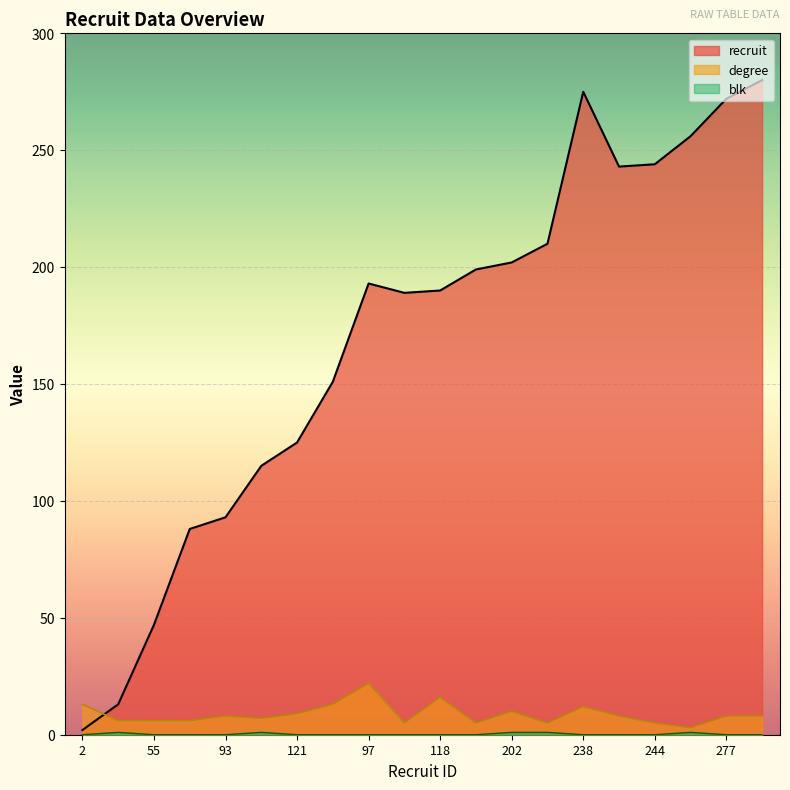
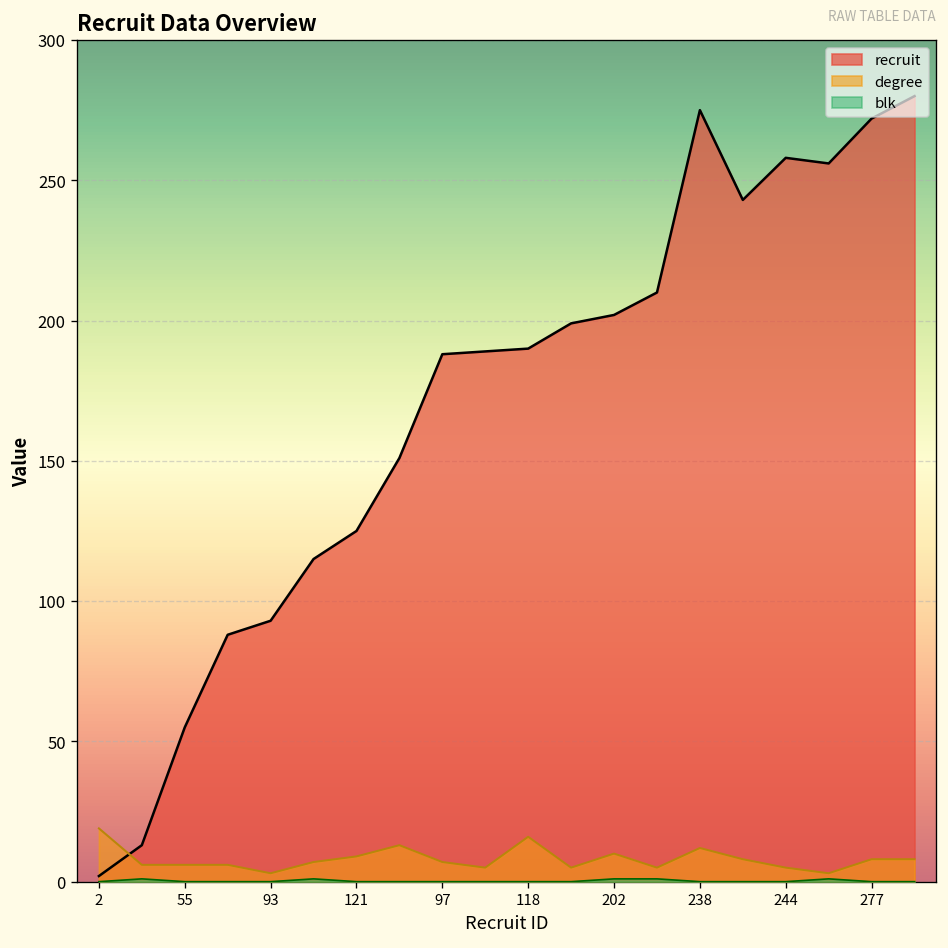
degree, 2: 13 -> 19
recruit, 55: 47 -> 55
degree, 93: 8 -> 3
recruit, 97: 193 -> 188
degree, 97: 22 -> 7
recruit, 244: 244 -> 258
